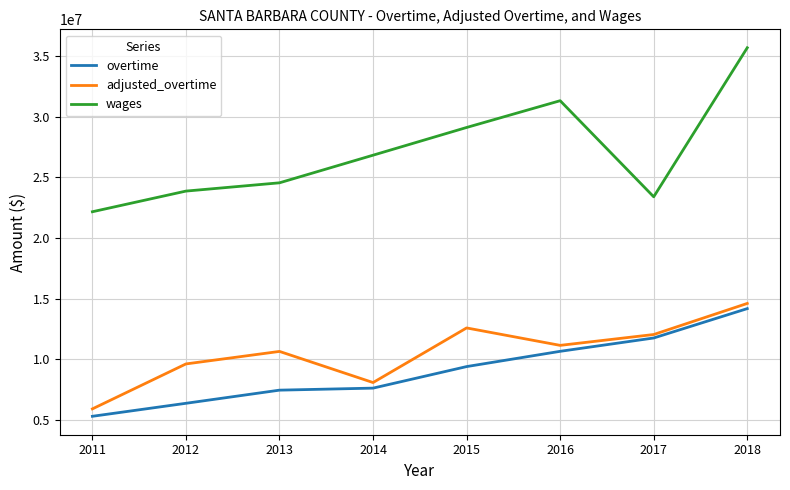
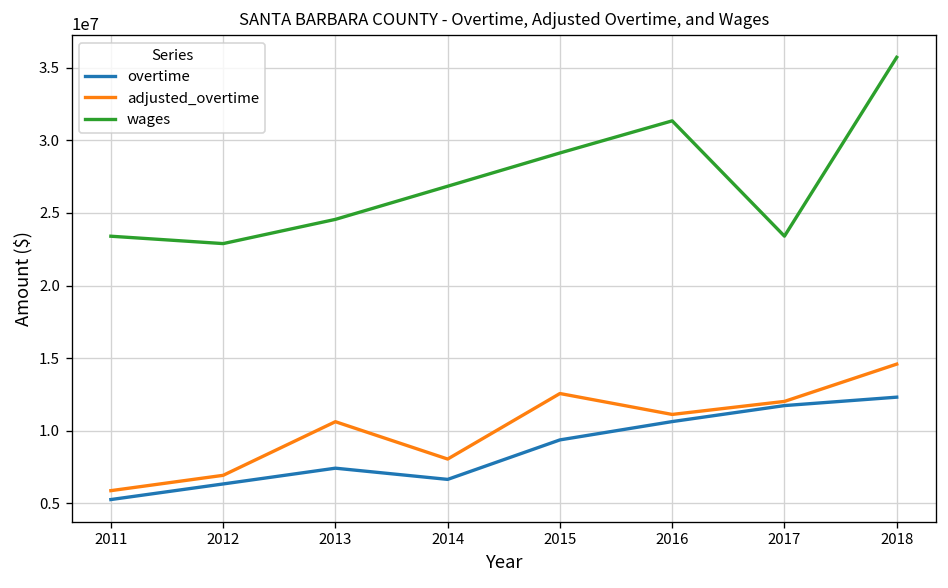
wages, 2011: 22200000 -> 23400000
adjusted_overtime, 2012: 9600000 -> 6900000
wages, 2012: 23900000 -> 22900000
overtime, 2014: 7600000 -> 6700000
overtime, 2018: 14200000 -> 12300000
